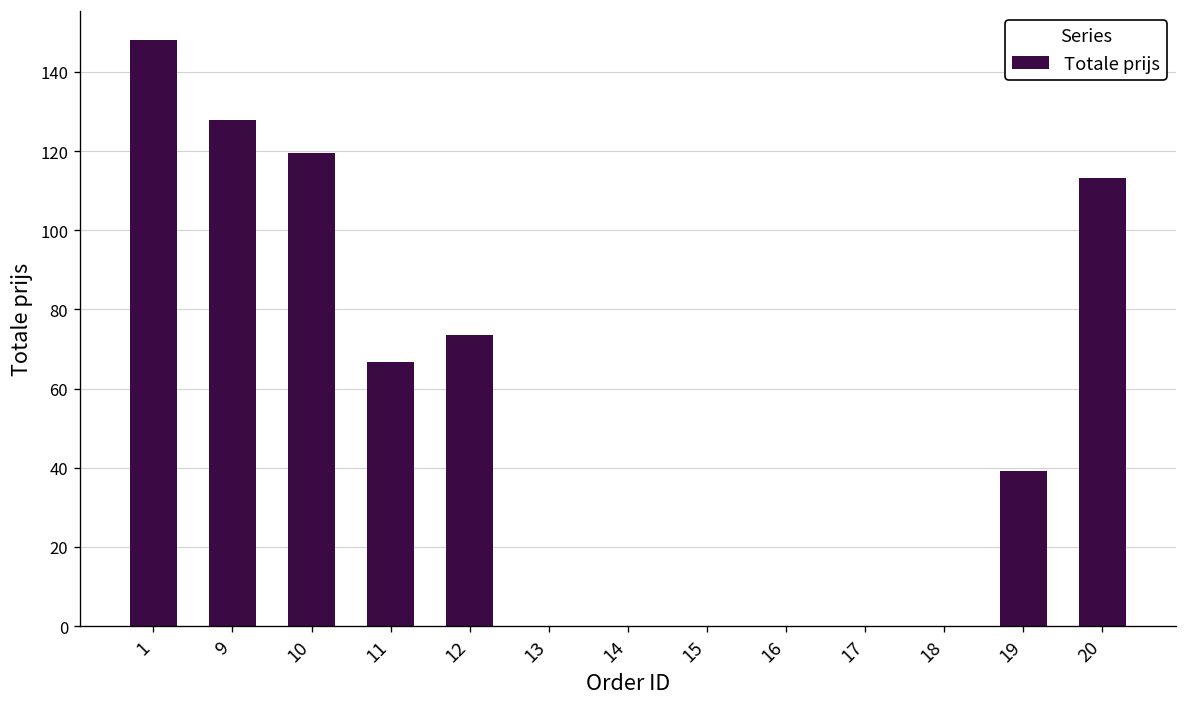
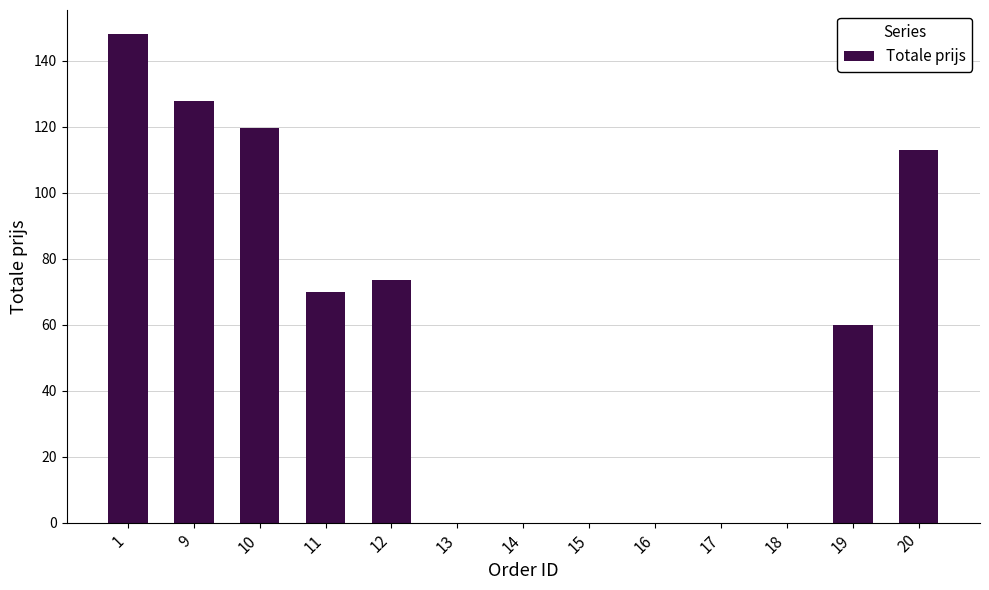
11: 67 -> 70
19: 39 -> 60
